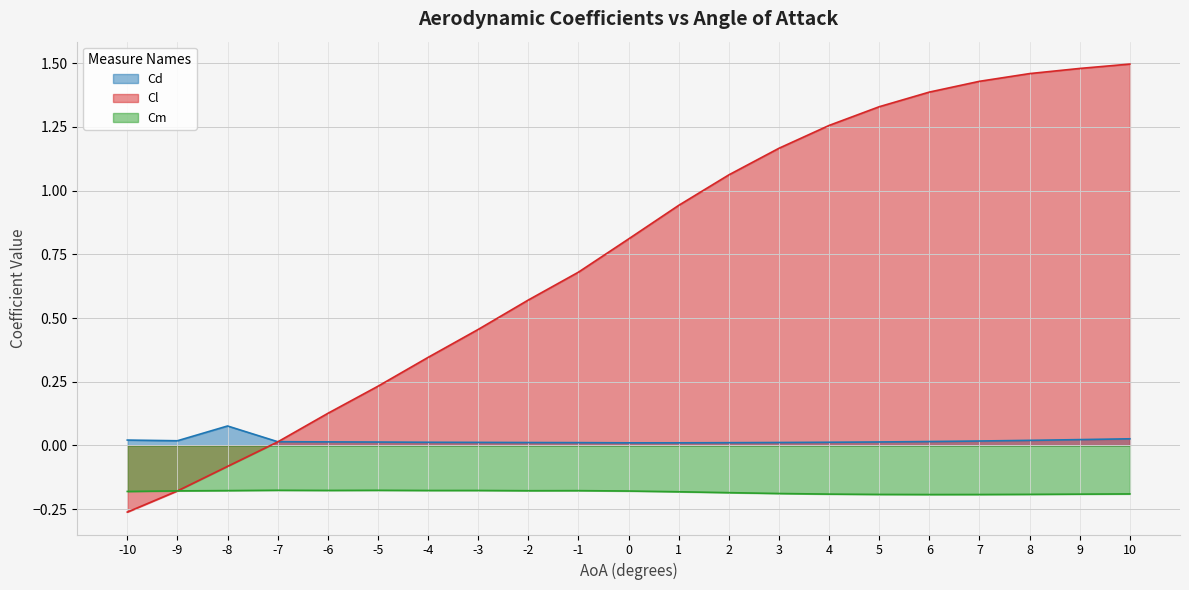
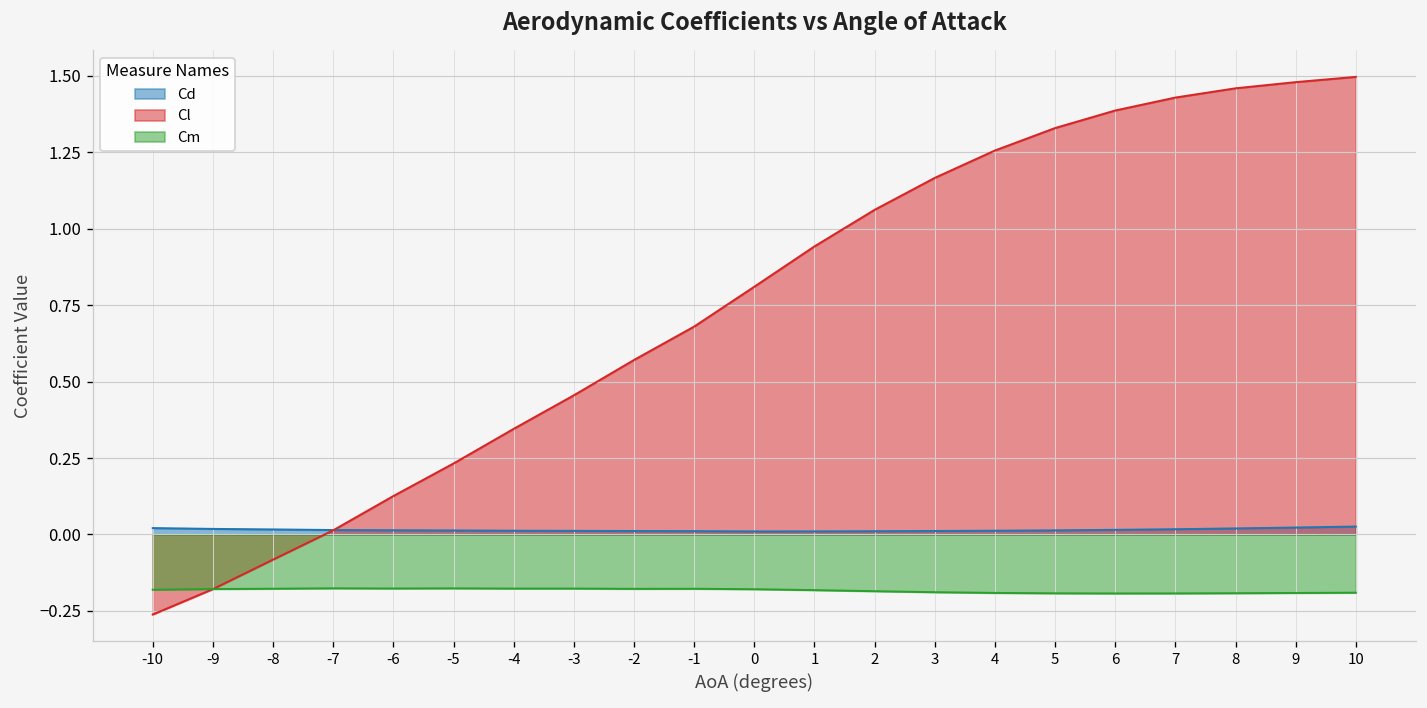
Cd, -8: 0.08 -> 0.02
